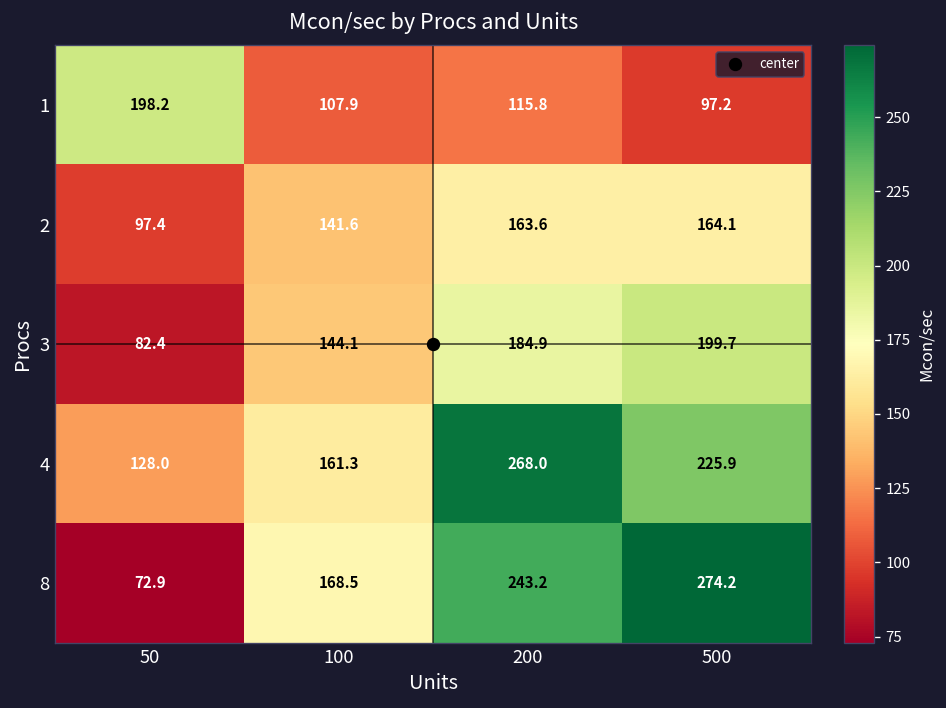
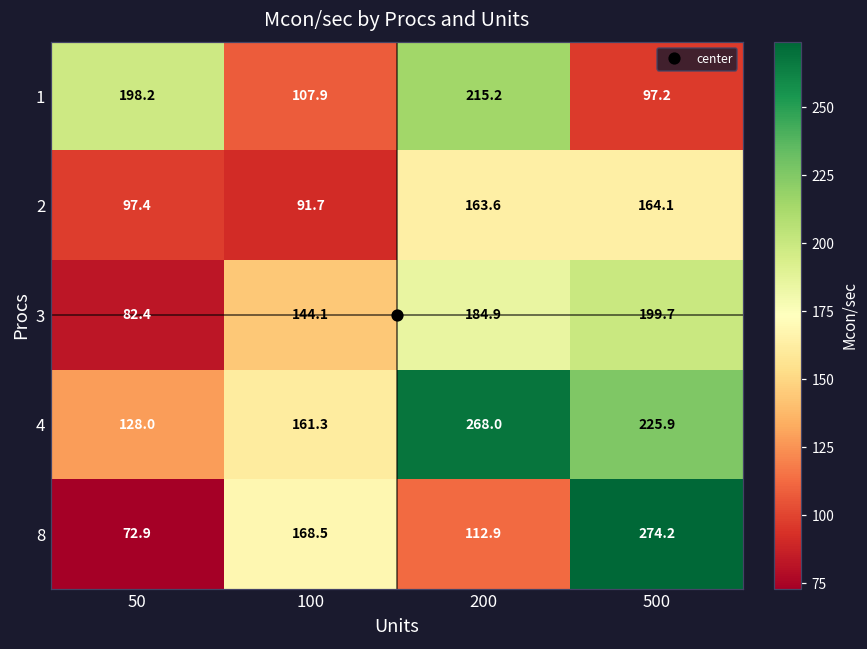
1, 200: 115.8 -> 215.2
2, 100: 141.6 -> 91.7
8, 200: 243.2 -> 112.9
